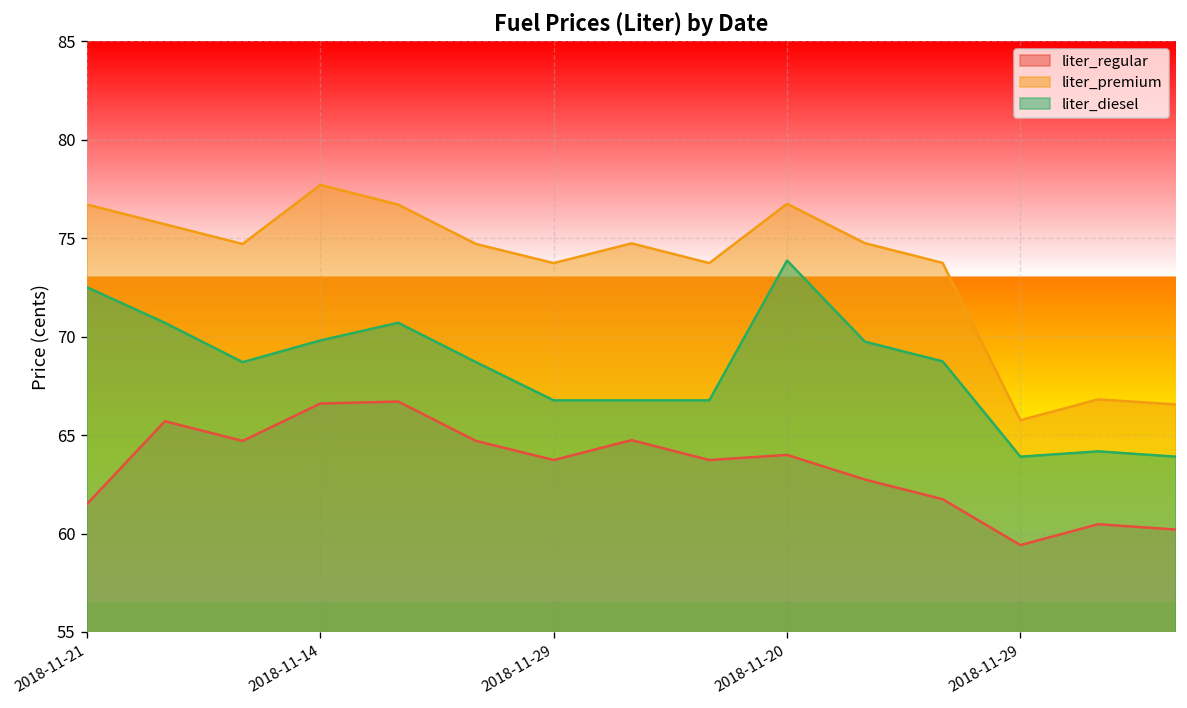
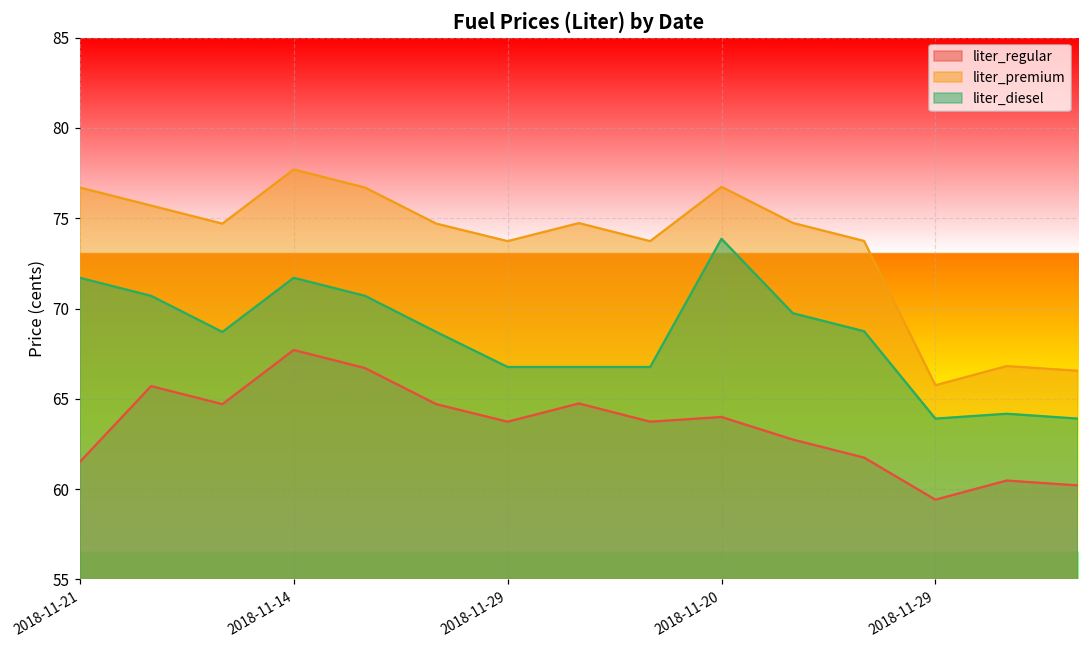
liter_diesel, 2018-11-21: 72.5 -> 71.7
liter_regular, 2018-11-14: 66.6 -> 67.7
liter_diesel, 2018-11-14: 69.8 -> 71.7
